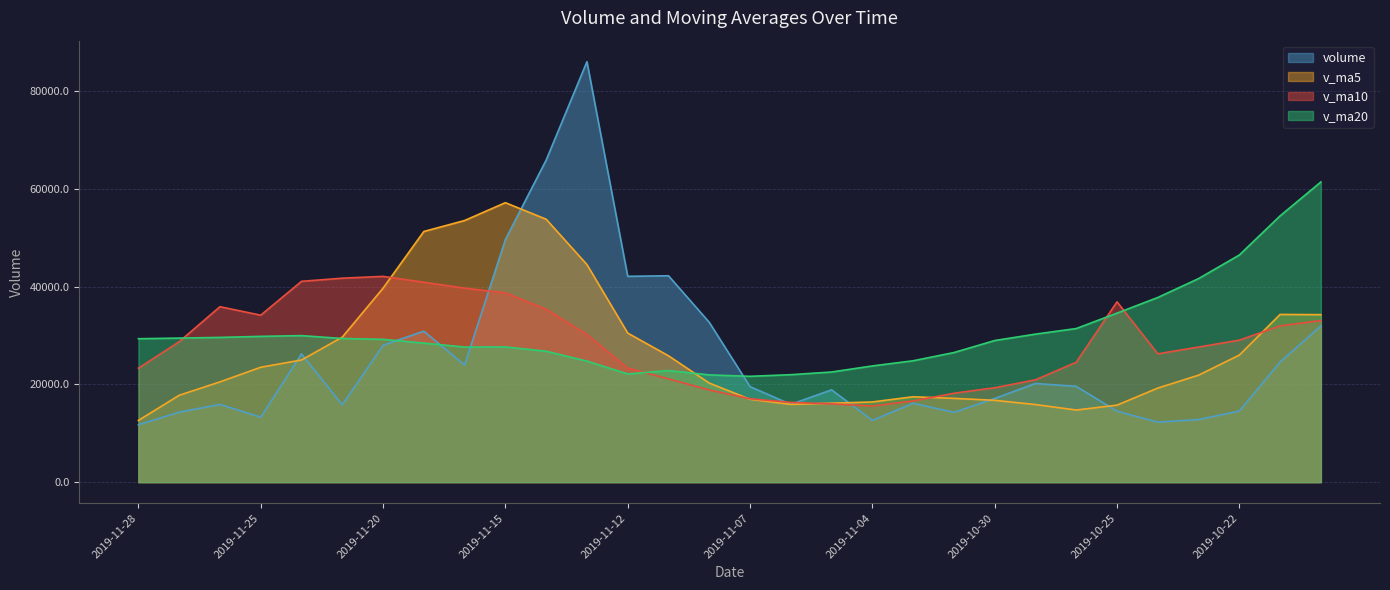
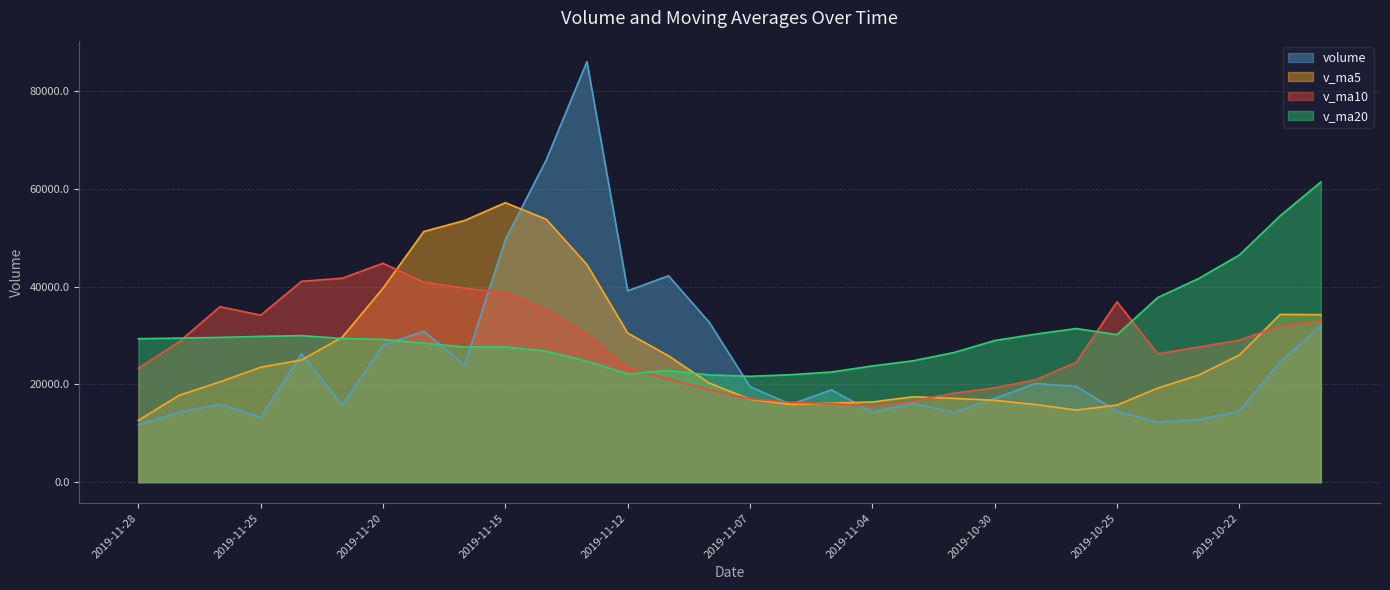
v_ma10, 2019-11-20: 42000 -> 45000
volume, 2019-11-12: 42000 -> 39000
volume, 2019-11-04: 13000 -> 14000
v_ma20, 2019-10-25: 35000 -> 30000
